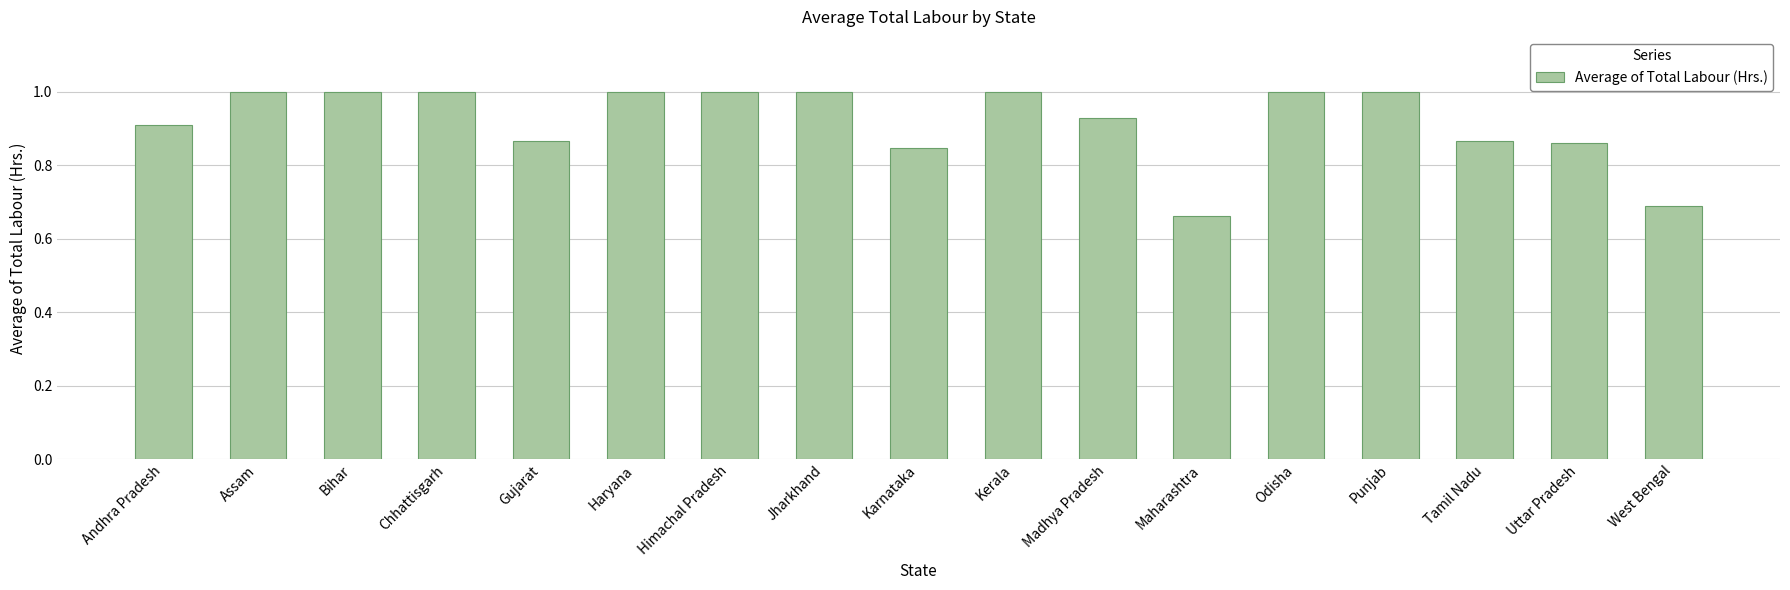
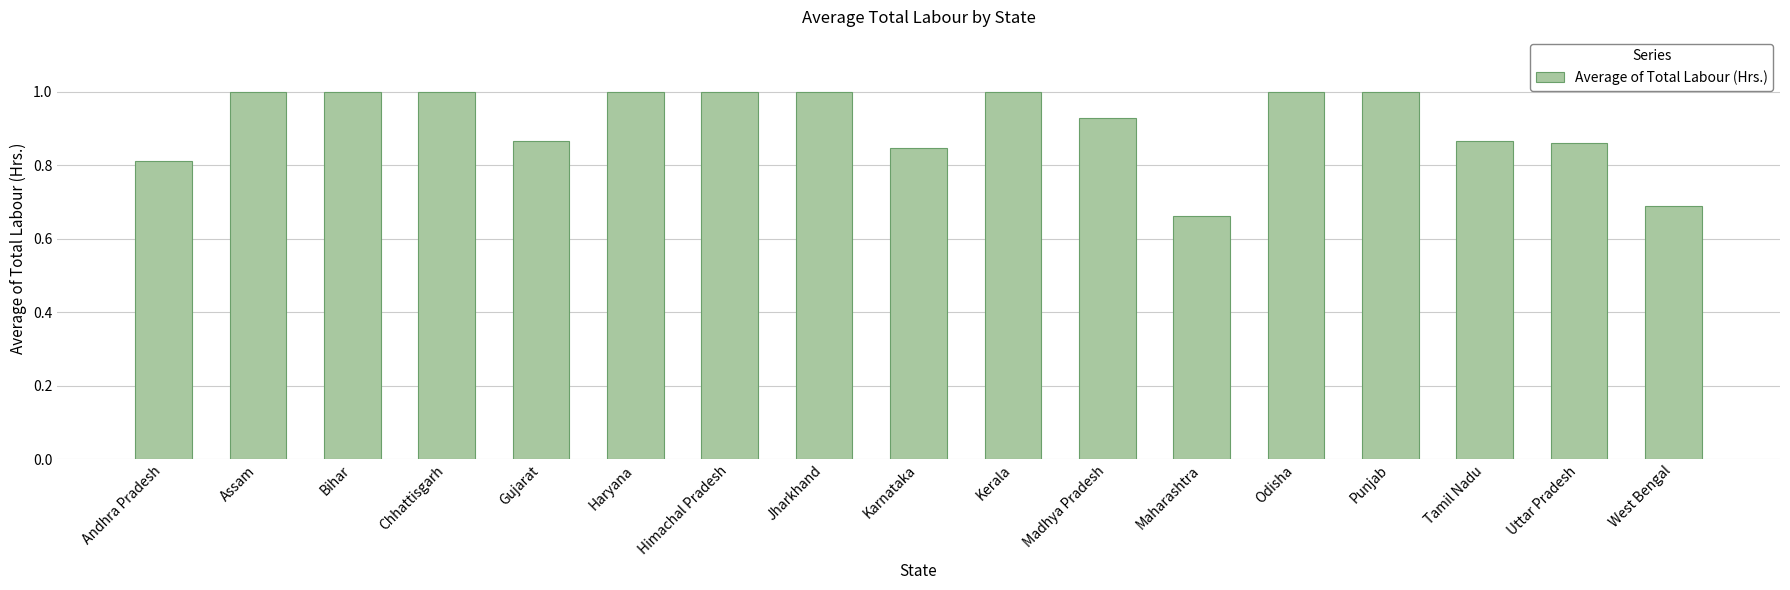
Andhra Pradesh: 0.91 -> 0.81
